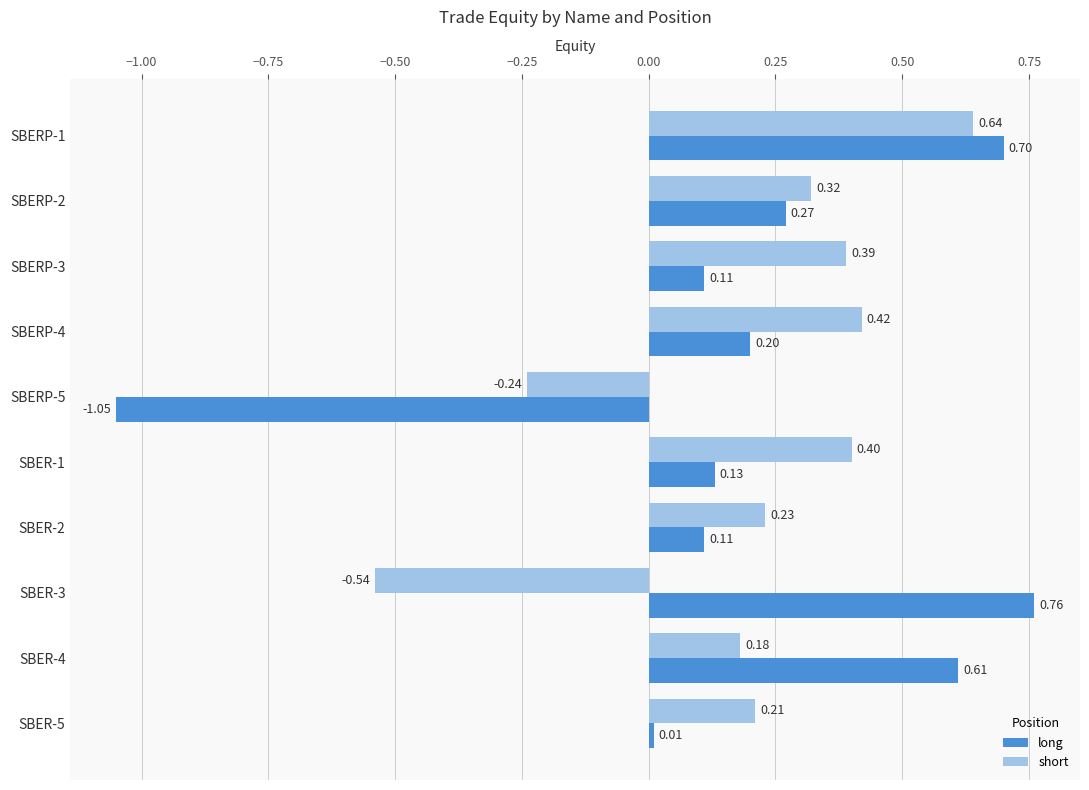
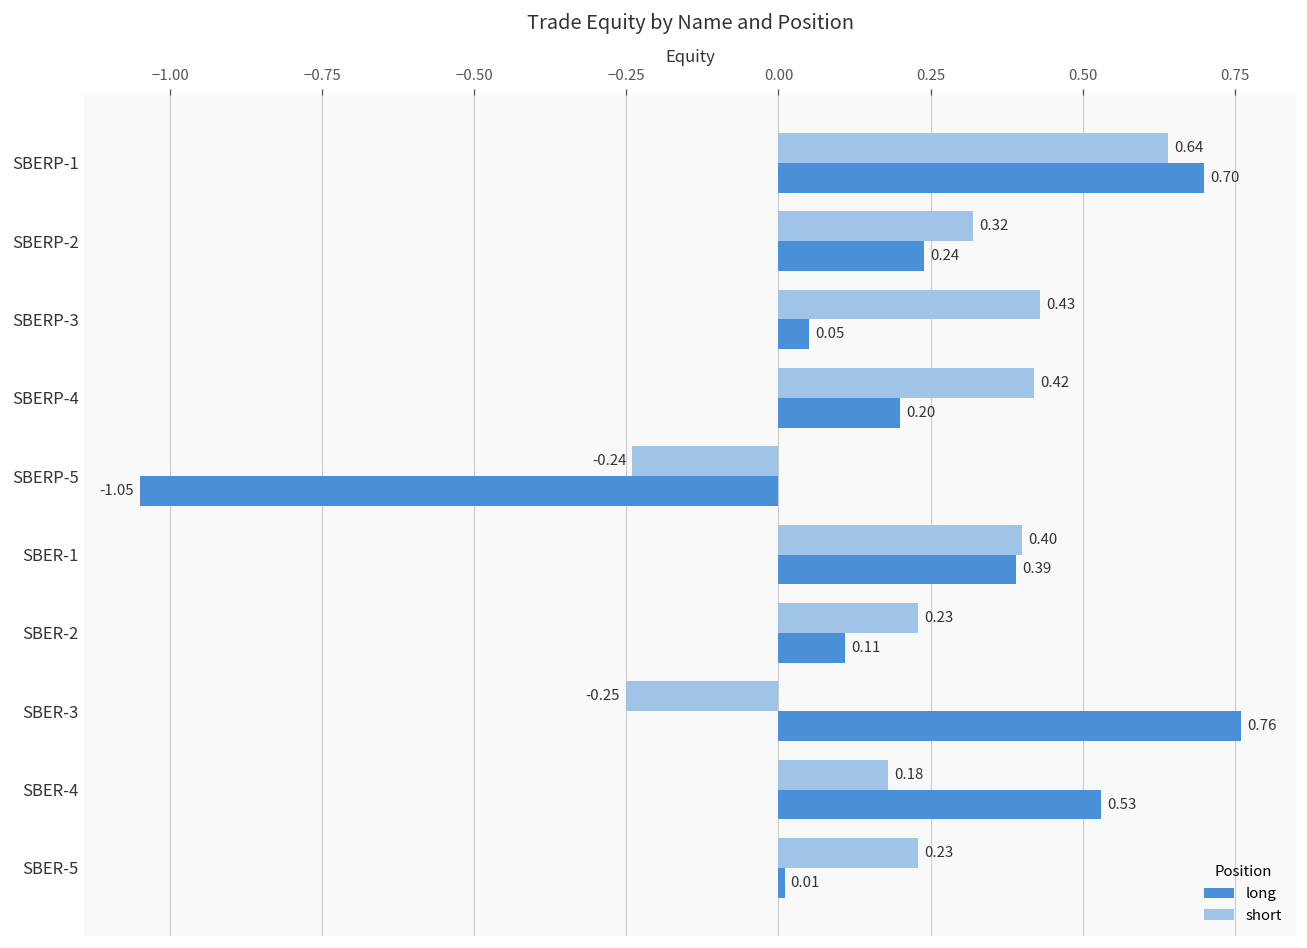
long, SBERP-2: 0.27 -> 0.24
short, SBERP-3: 0.39 -> 0.43
long, SBERP-3: 0.11 -> 0.05
long, SBER-1: 0.13 -> 0.39
short, SBER-3: -0.54 -> -0.25
long, SBER-4: 0.61 -> 0.53
short, SBER-5: 0.21 -> 0.23
